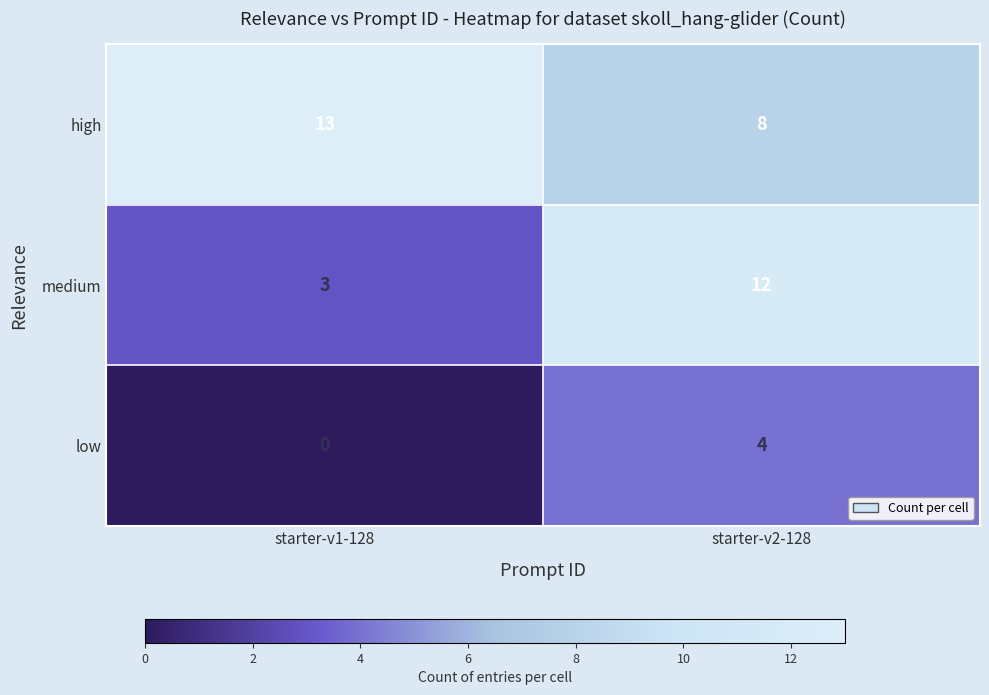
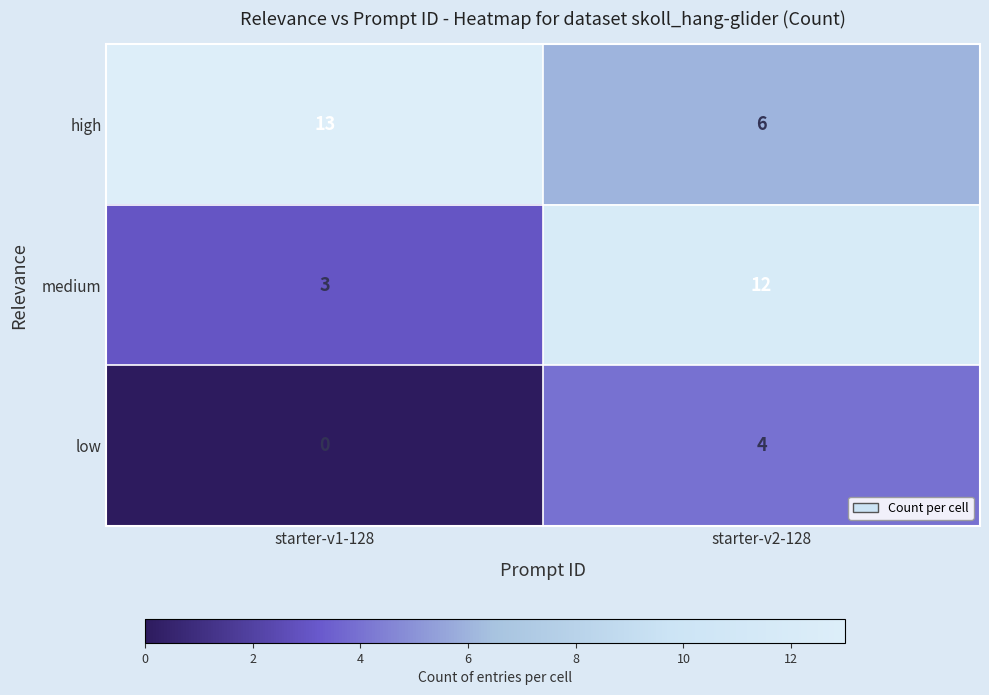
high, starter-v2-128: 8 -> 6
